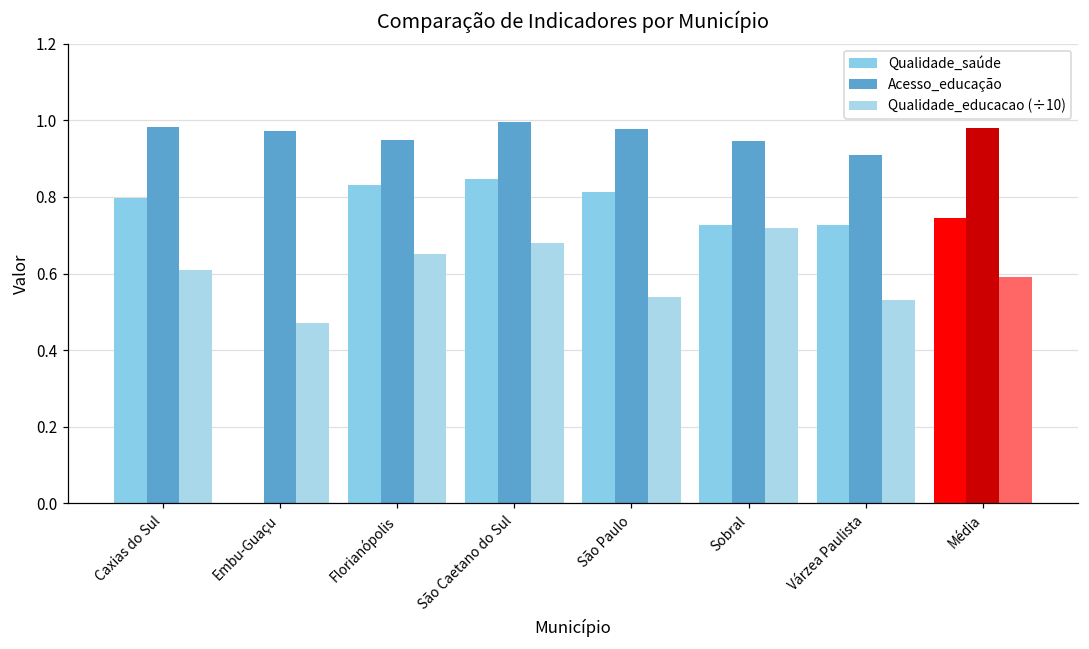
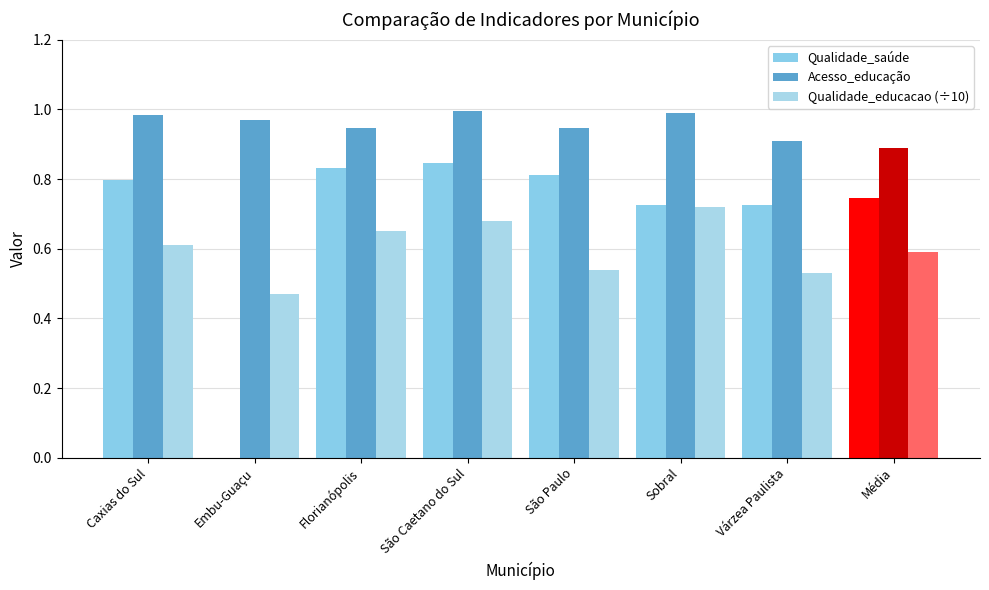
Acesso_educação, São Paulo: 0.98 -> 0.95
Acesso_educação, Sobral: 0.95 -> 0.99
Acesso_educação, Média: 0.98 -> 0.89
